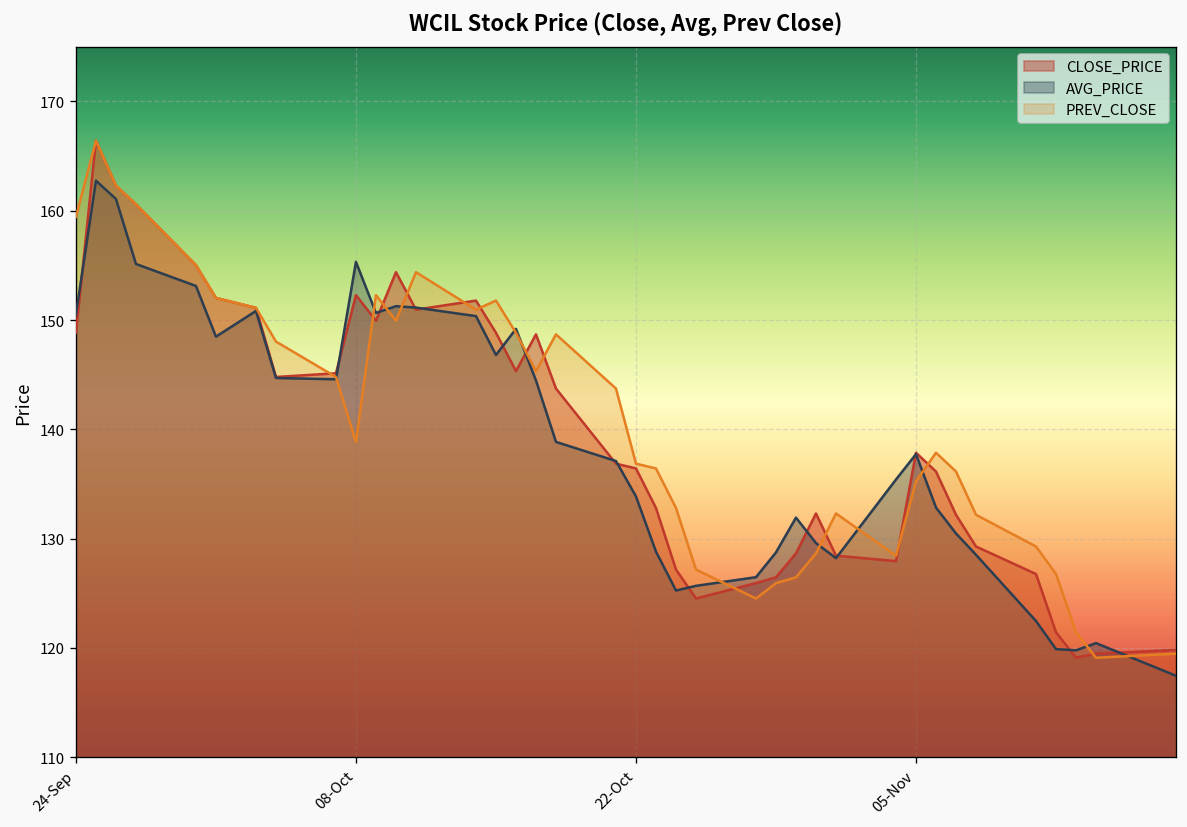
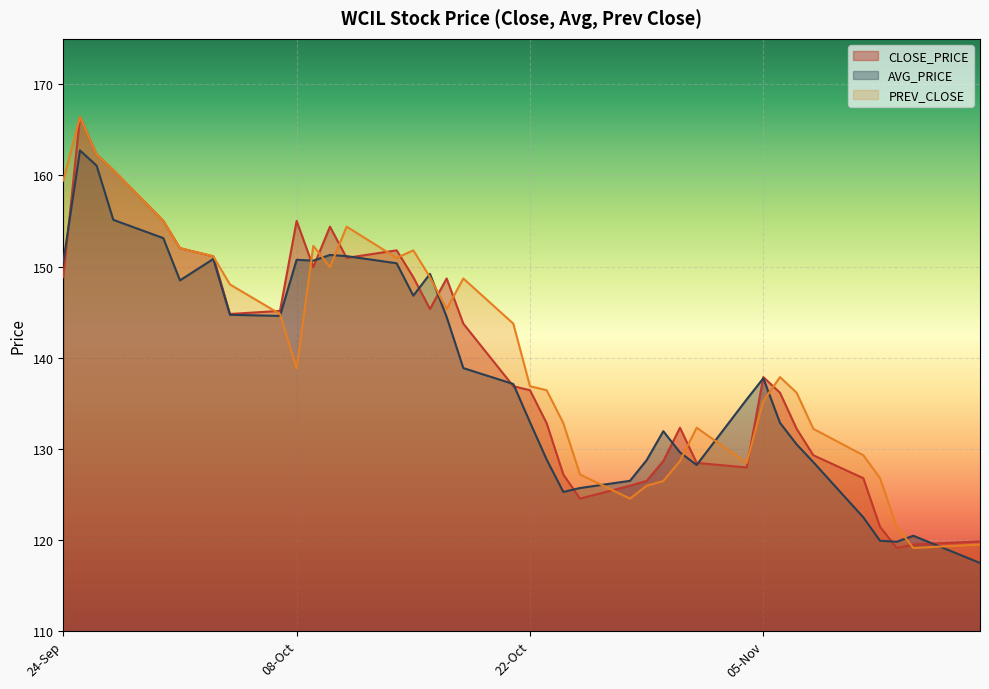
CLOSE_PRICE, 08-Oct: 152 -> 155
AVG_PRICE, 08-Oct: 155 -> 151
AVG_PRICE, 22-Oct: 134 -> 133
